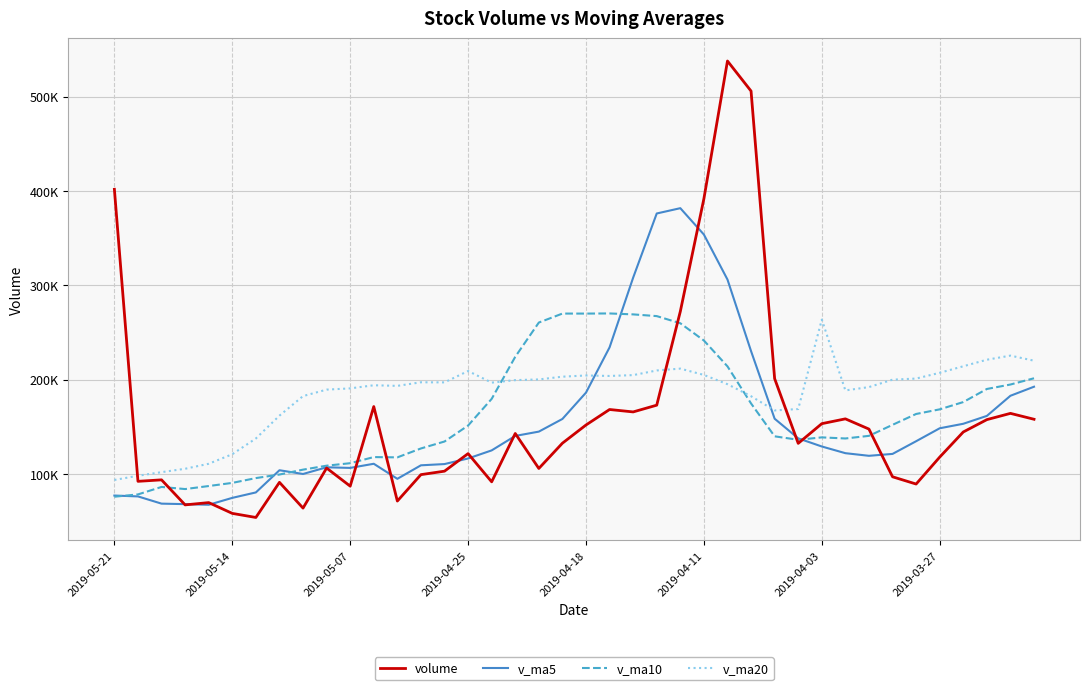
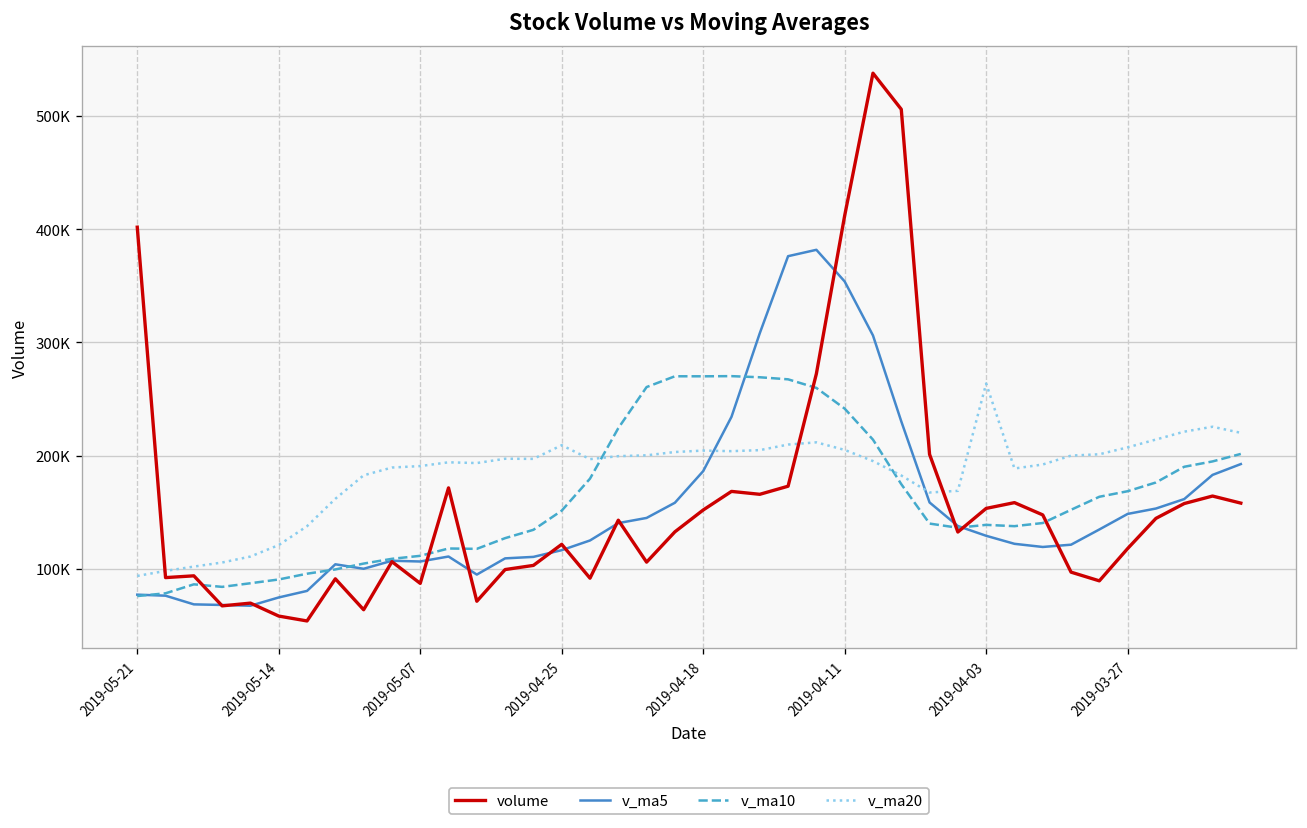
volume, 2019-04-11: 390000 -> 410000
